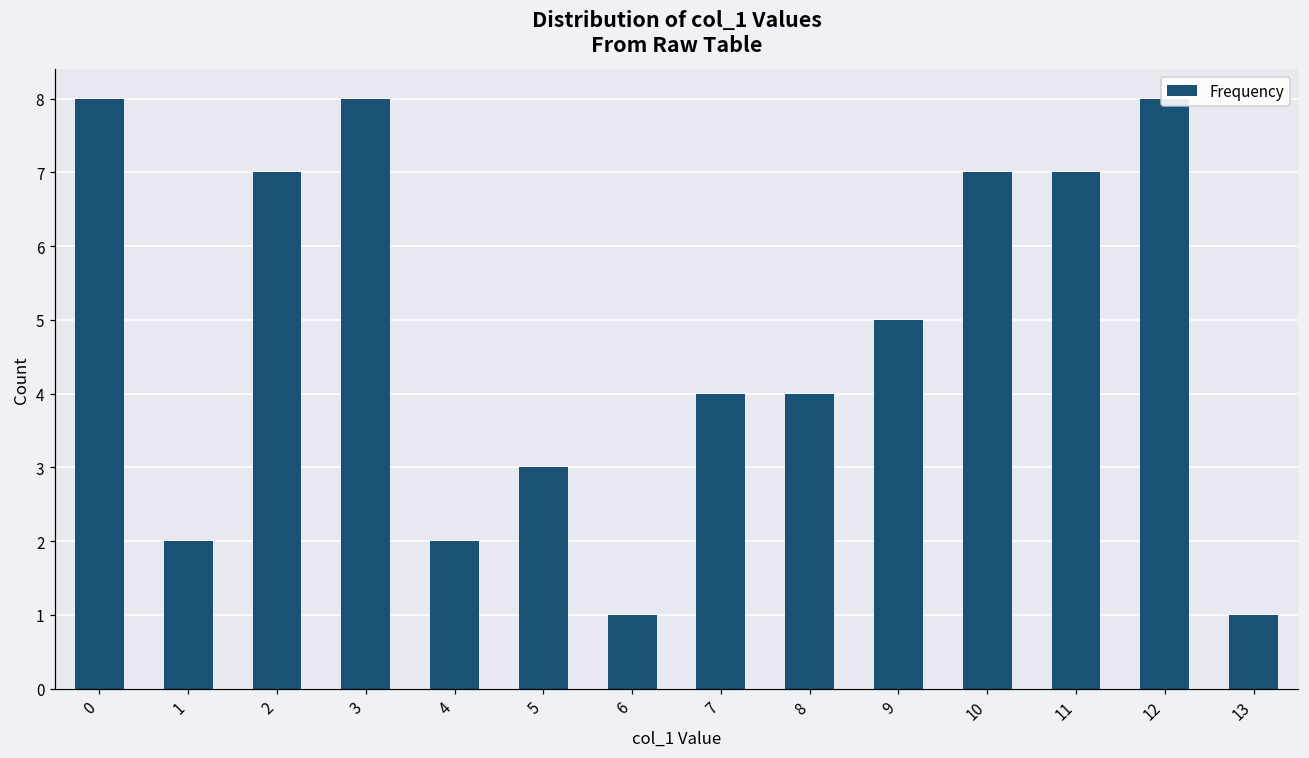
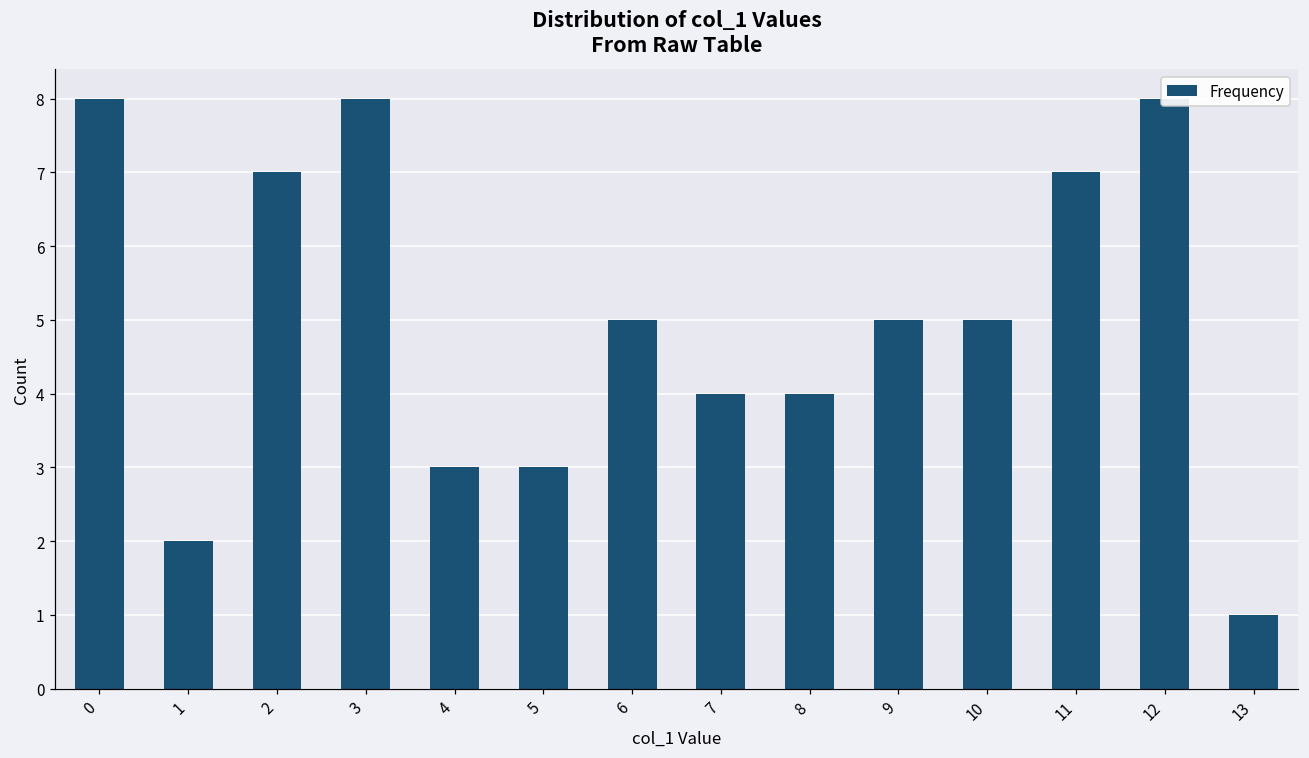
4: 2 -> 3
6: 1 -> 5
10: 7 -> 5
